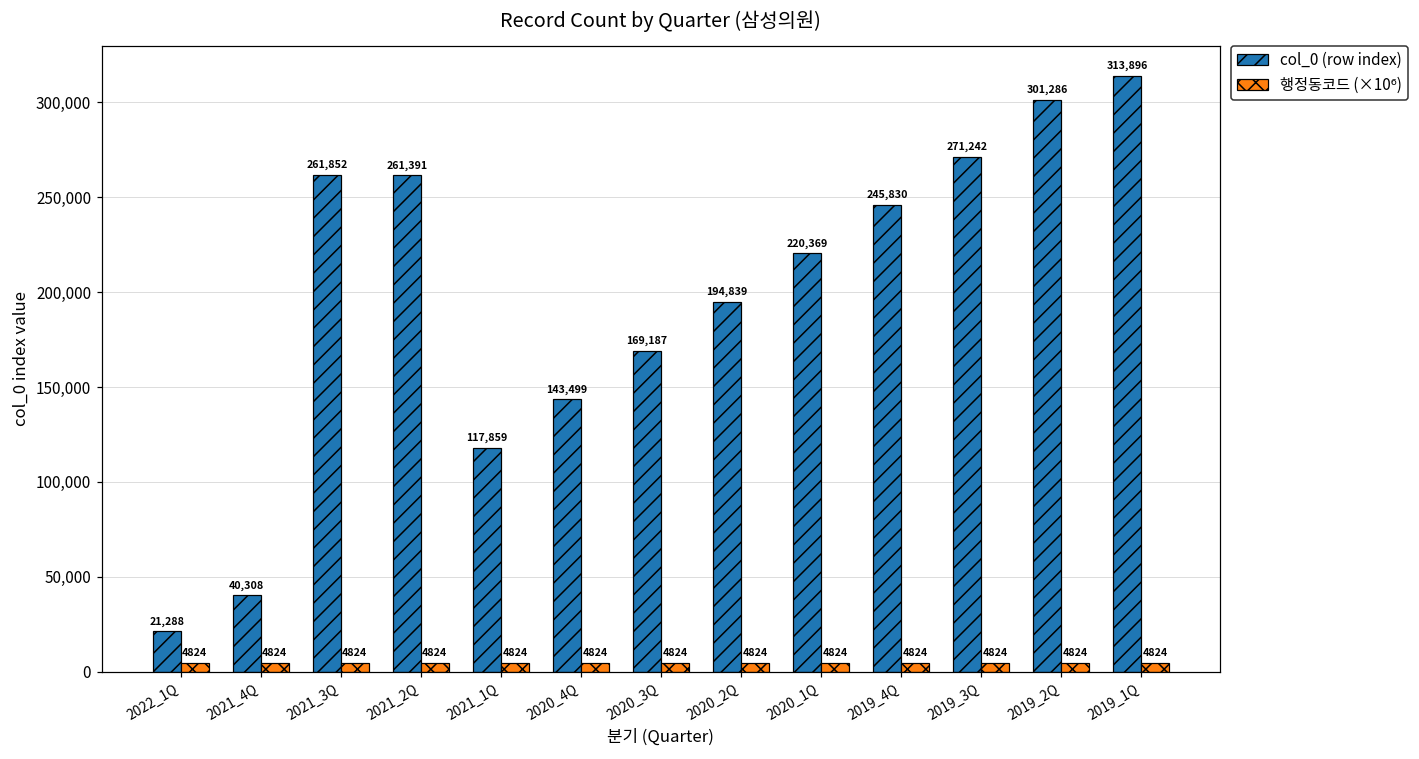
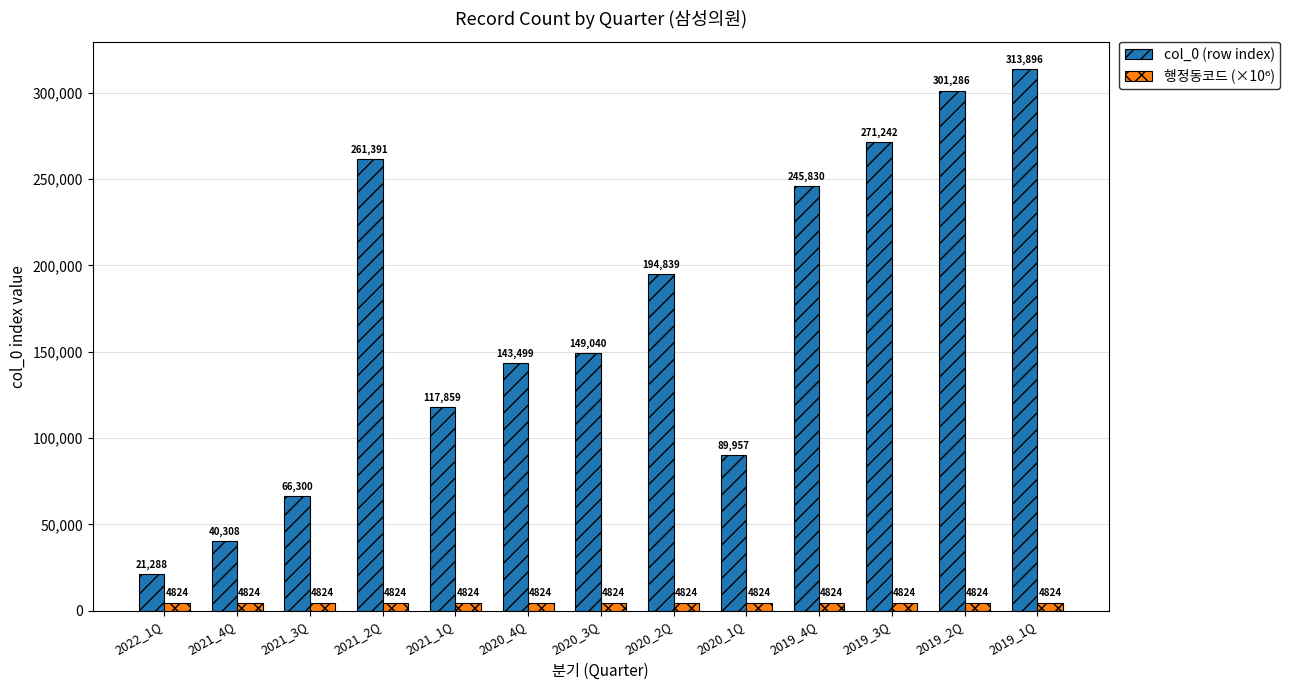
col_0 (row index), 2021_3Q: 261,852 -> 66,300
col_0 (row index), 2020_3Q: 169,187 -> 149,040
col_0 (row index), 2020_1Q: 220,369 -> 89,957
